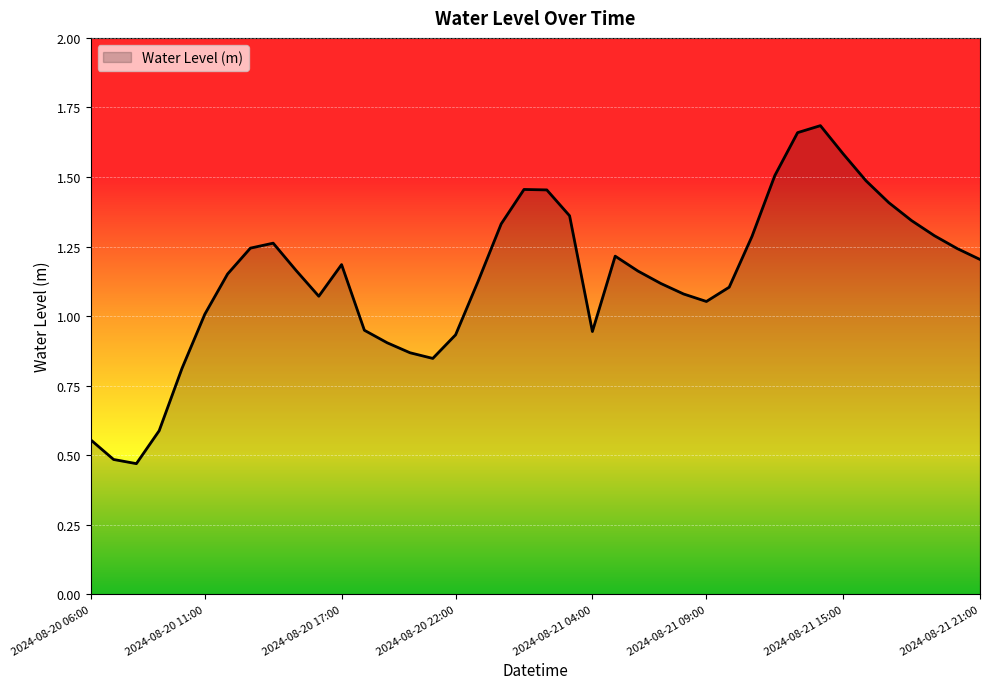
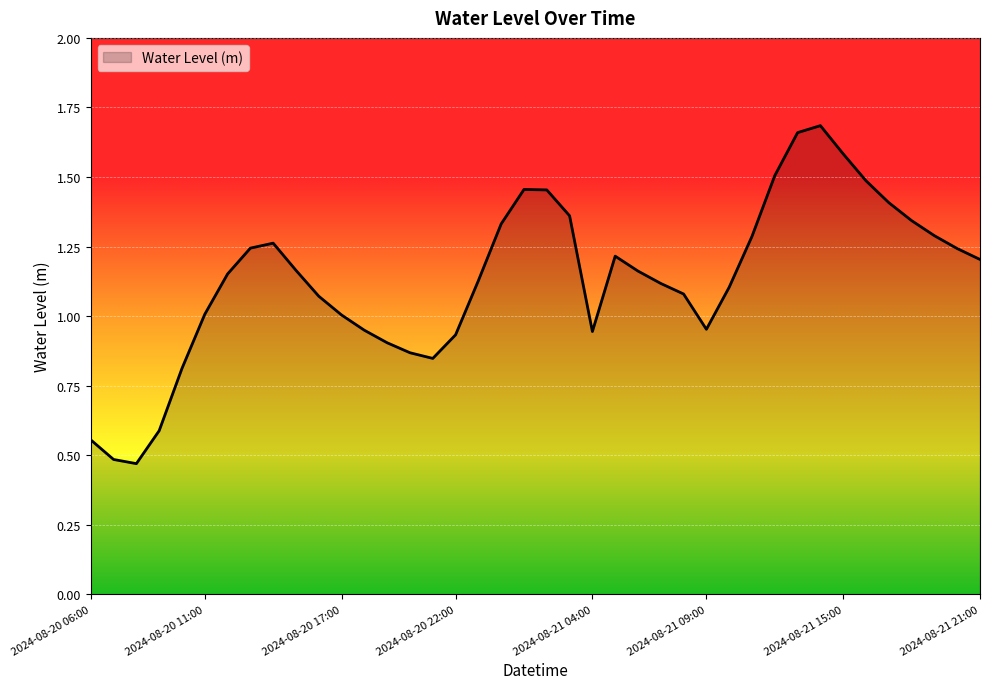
2024-08-20 17:00: 1.19 -> 1.00
2024-08-21 09:00: 1.05 -> 0.95
